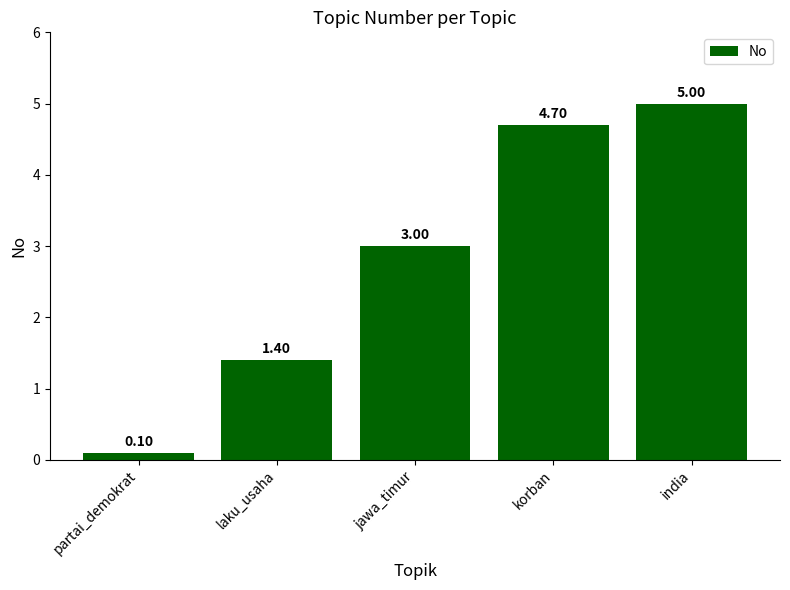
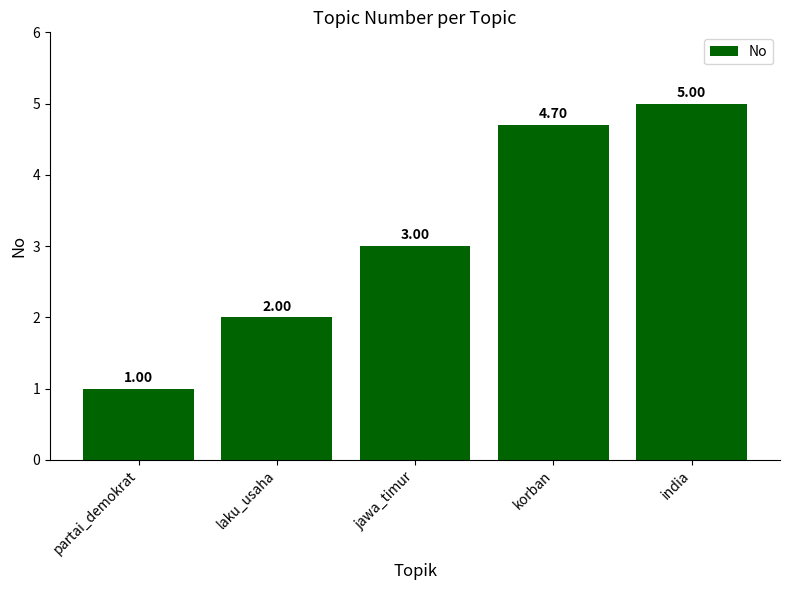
partai_demokrat: 0.10 -> 1.00
laku_usaha: 1.40 -> 2.00
